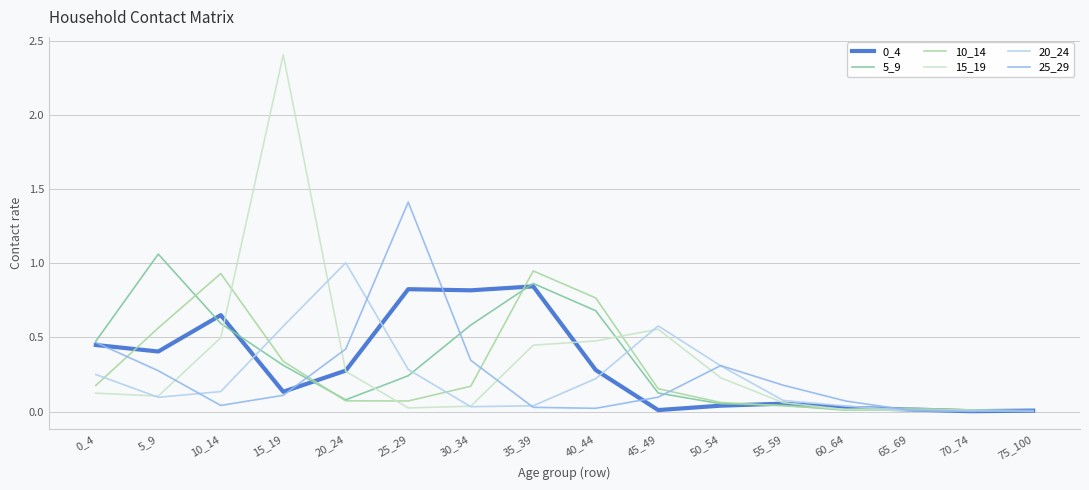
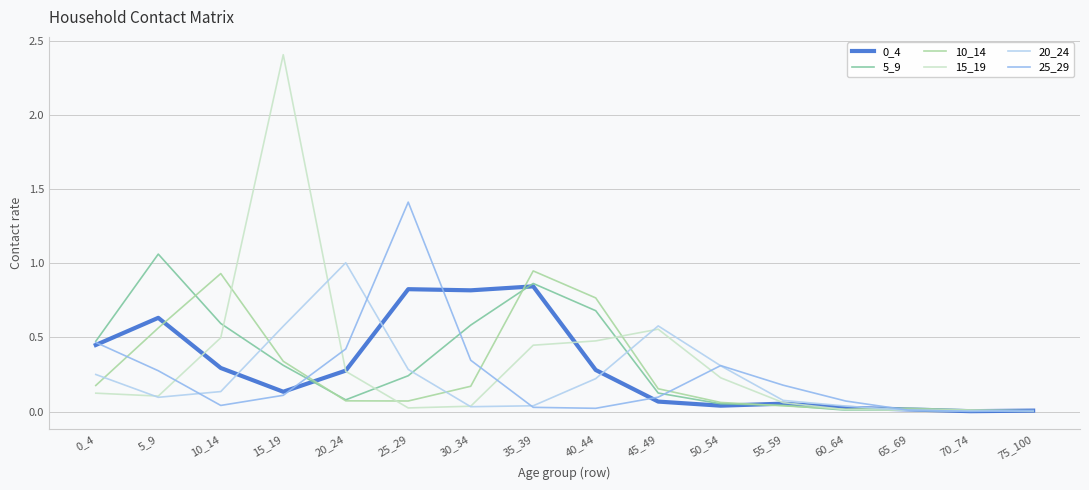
0_4, 5_9: 0.41 -> 0.63
0_4, 10_14: 0.65 -> 0.29
0_4, 45_49: 0.01 -> 0.07
